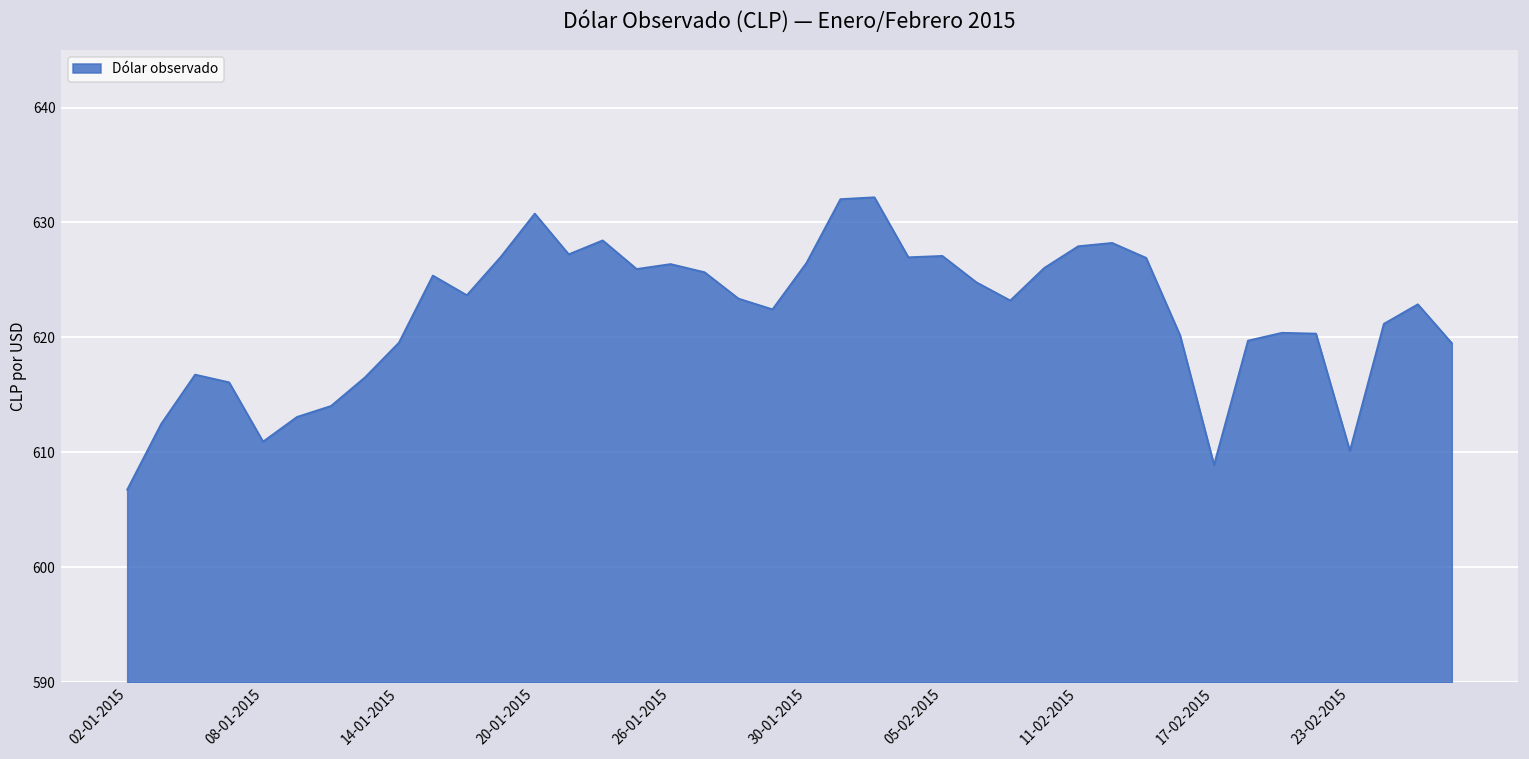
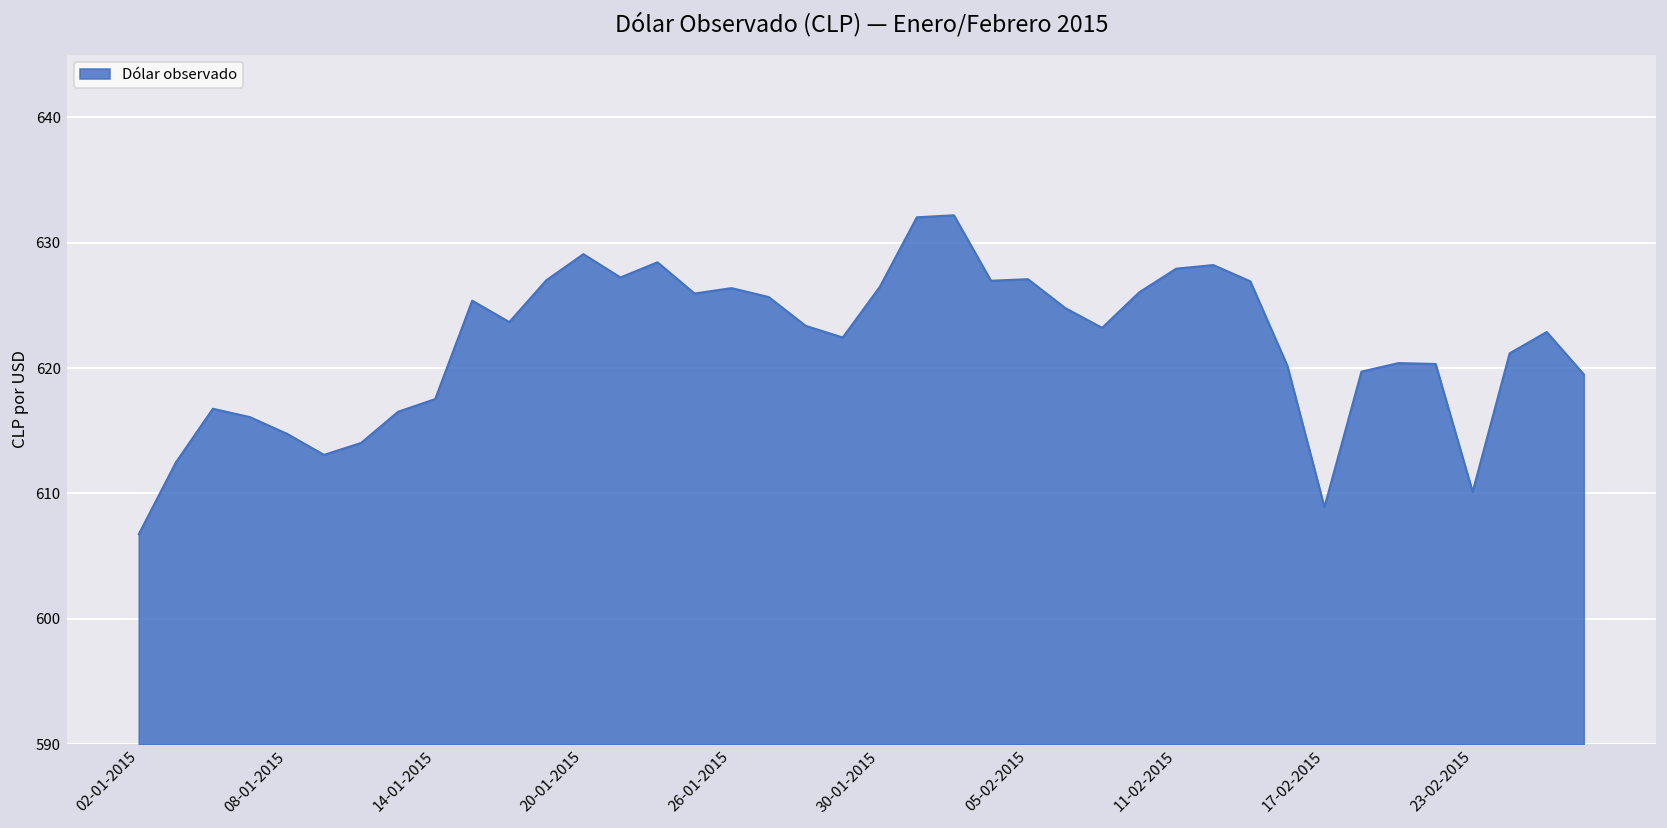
08-01-2015: 610.9 -> 614.8
14-01-2015: 619.5 -> 617.5
20-01-2015: 630.8 -> 629.1
